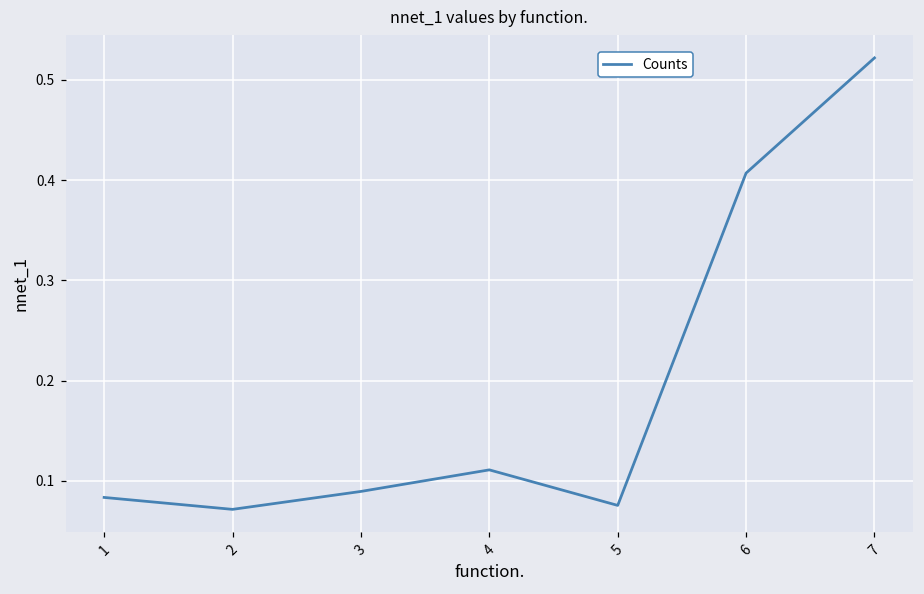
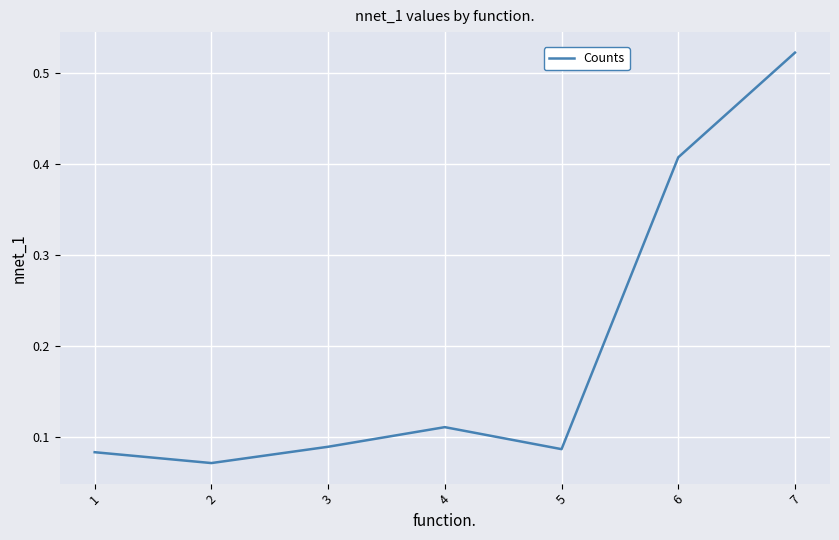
5: 0.08 -> 0.09
